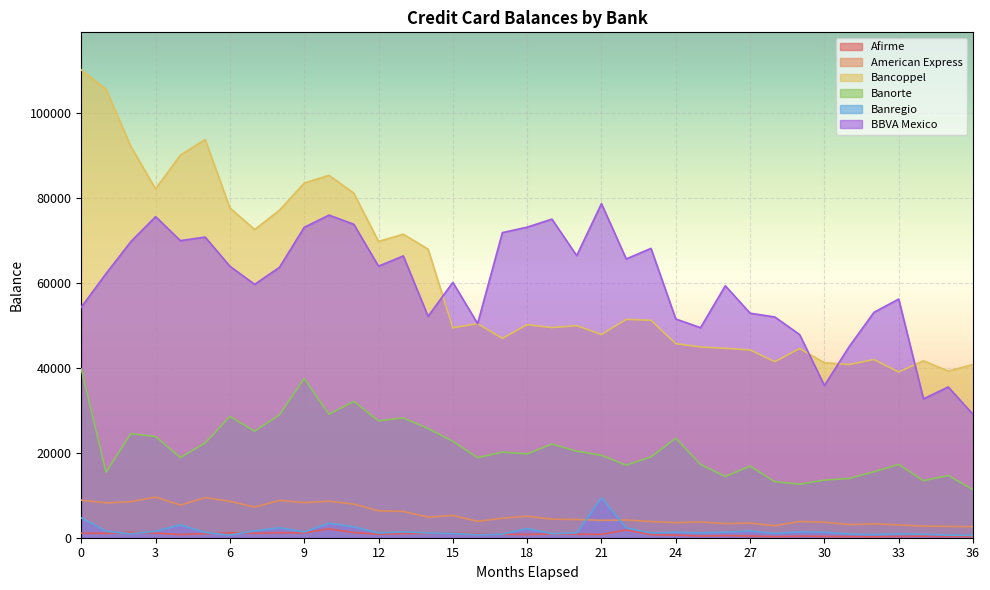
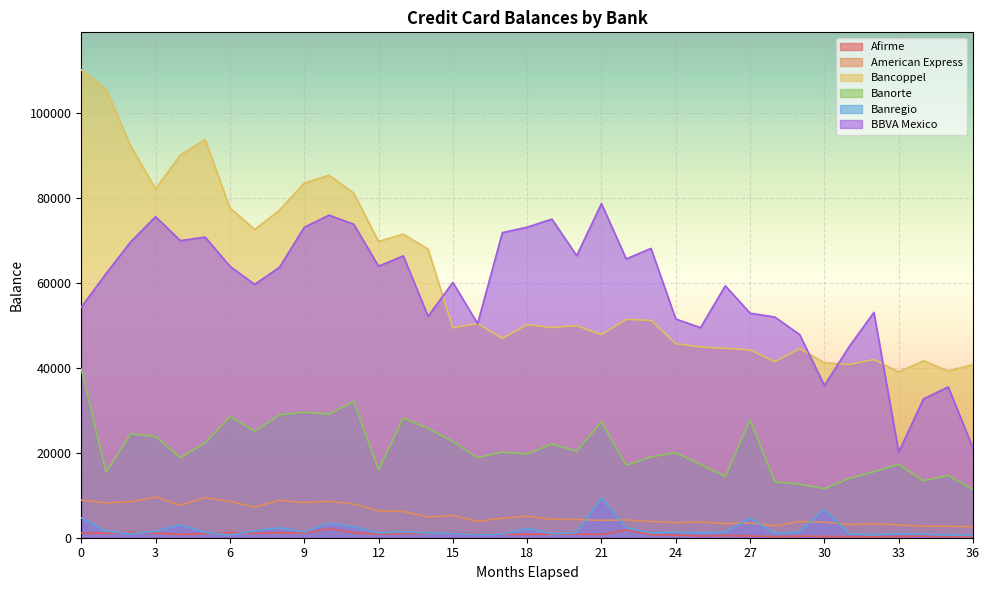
Banorte, 9: 38000 -> 30000
Banorte, 12: 28000 -> 16000
Banorte, 21: 19000 -> 27000
Banorte, 24: 23000 -> 20000
Banorte, 27: 17000 -> 28000
Banregio, 27: 2000 -> 5000
Banorte, 30: 14000 -> 12000
Banregio, 30: 1000 -> 7000
BBVA Mexico, 33: 56000 -> 20000
BBVA Mexico, 36: 29000 -> 21000
